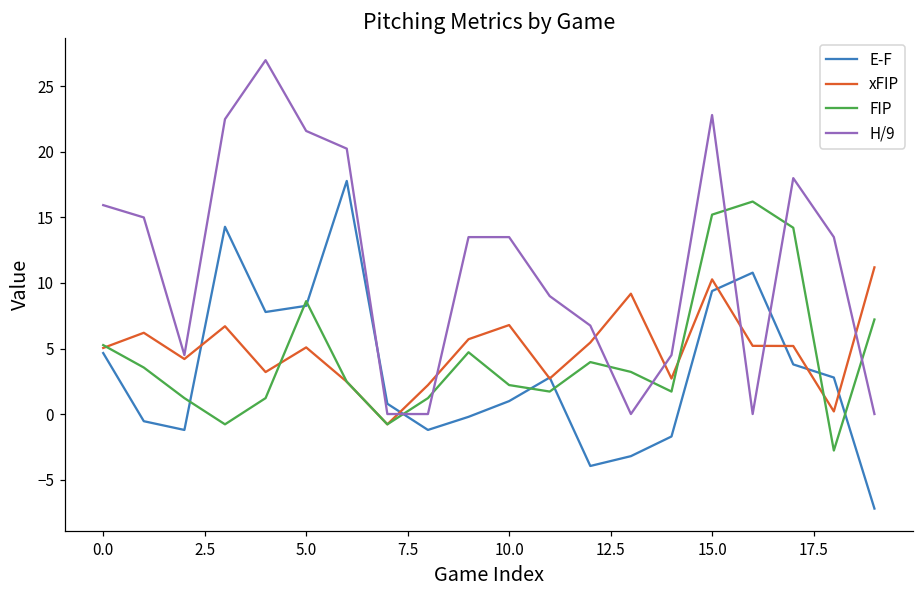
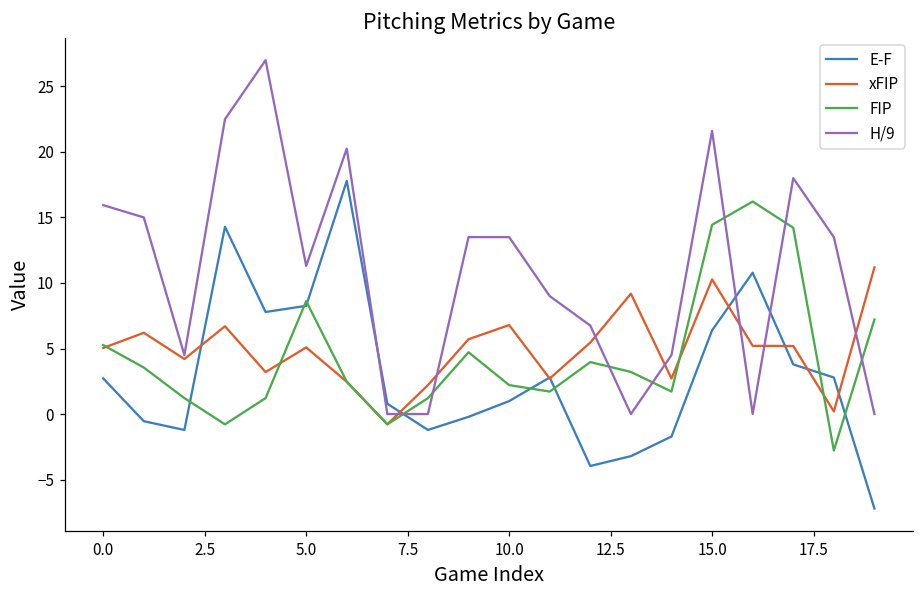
E-F, 0.0: 4.7 -> 2.7
H/9, 5.0: 21.6 -> 11.3
E-F, 15.0: 9.4 -> 6.4
FIP, 15.0: 15.2 -> 14.4
H/9, 15.0: 22.8 -> 21.6
